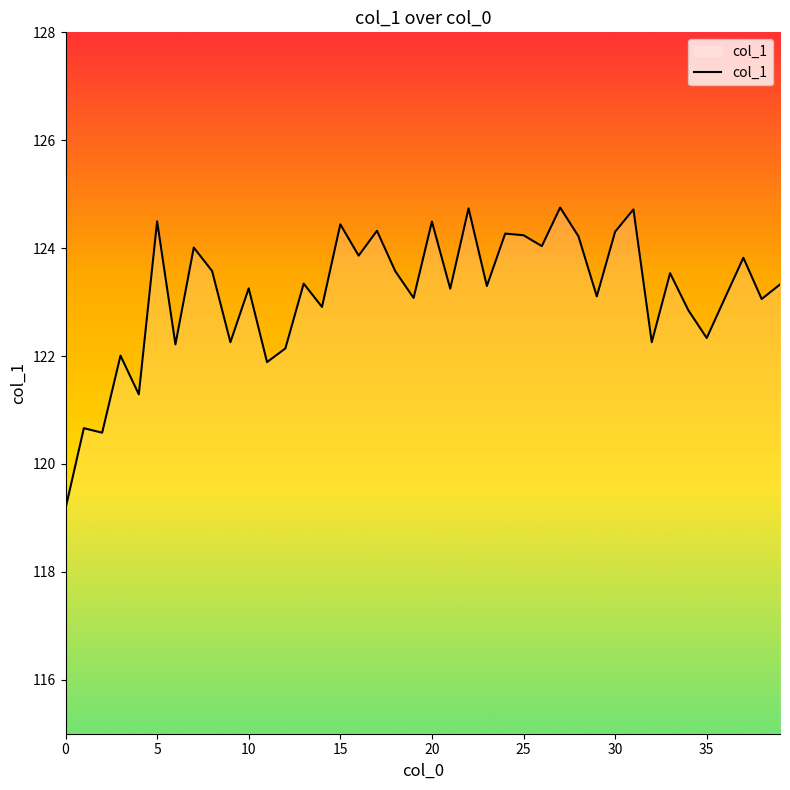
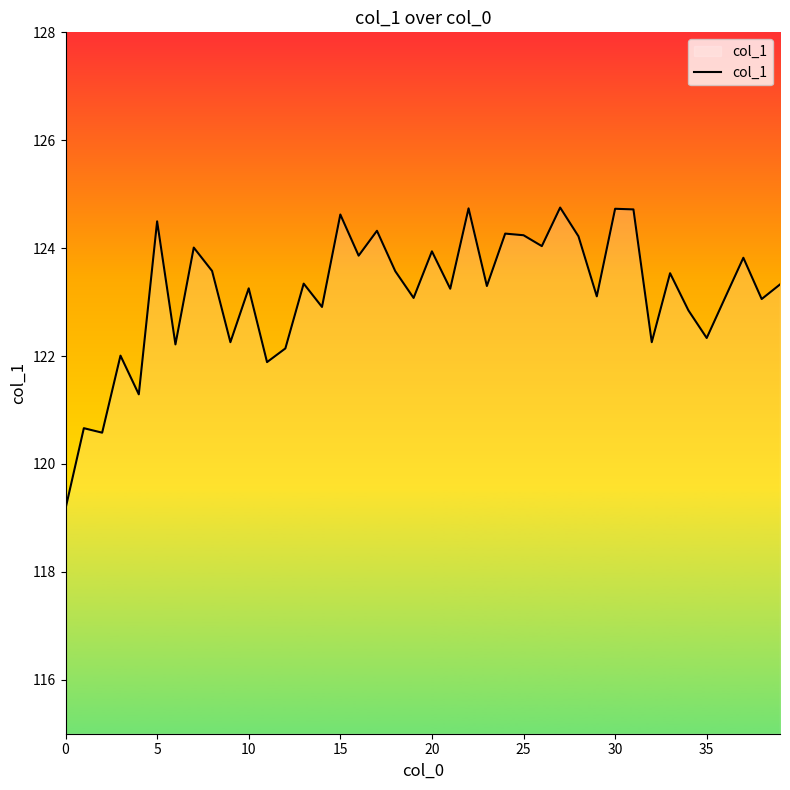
15: 124.4 -> 124.6
20: 124.5 -> 123.9
30: 124.3 -> 124.7
